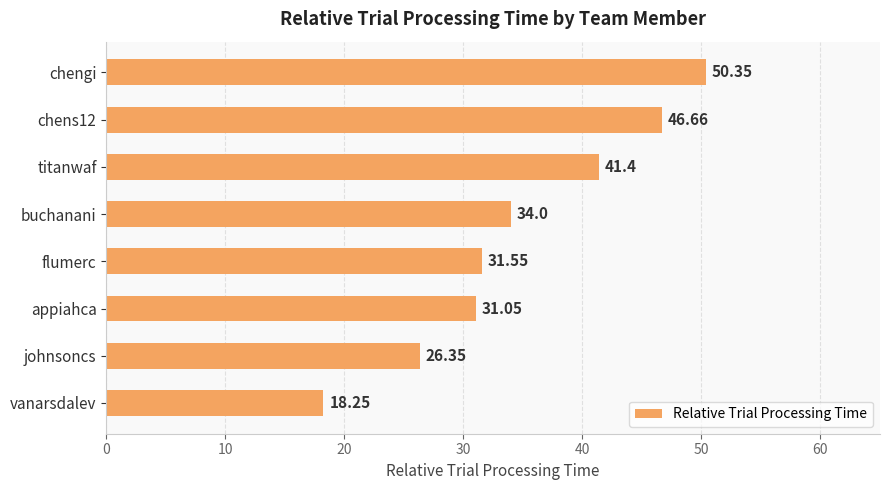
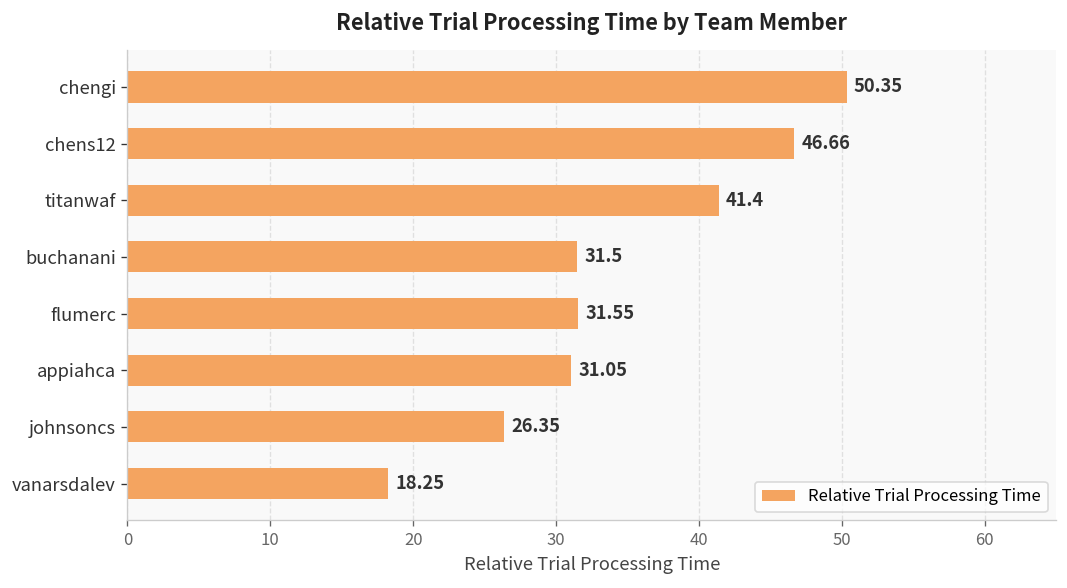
buchanani: 34.0 -> 31.5
